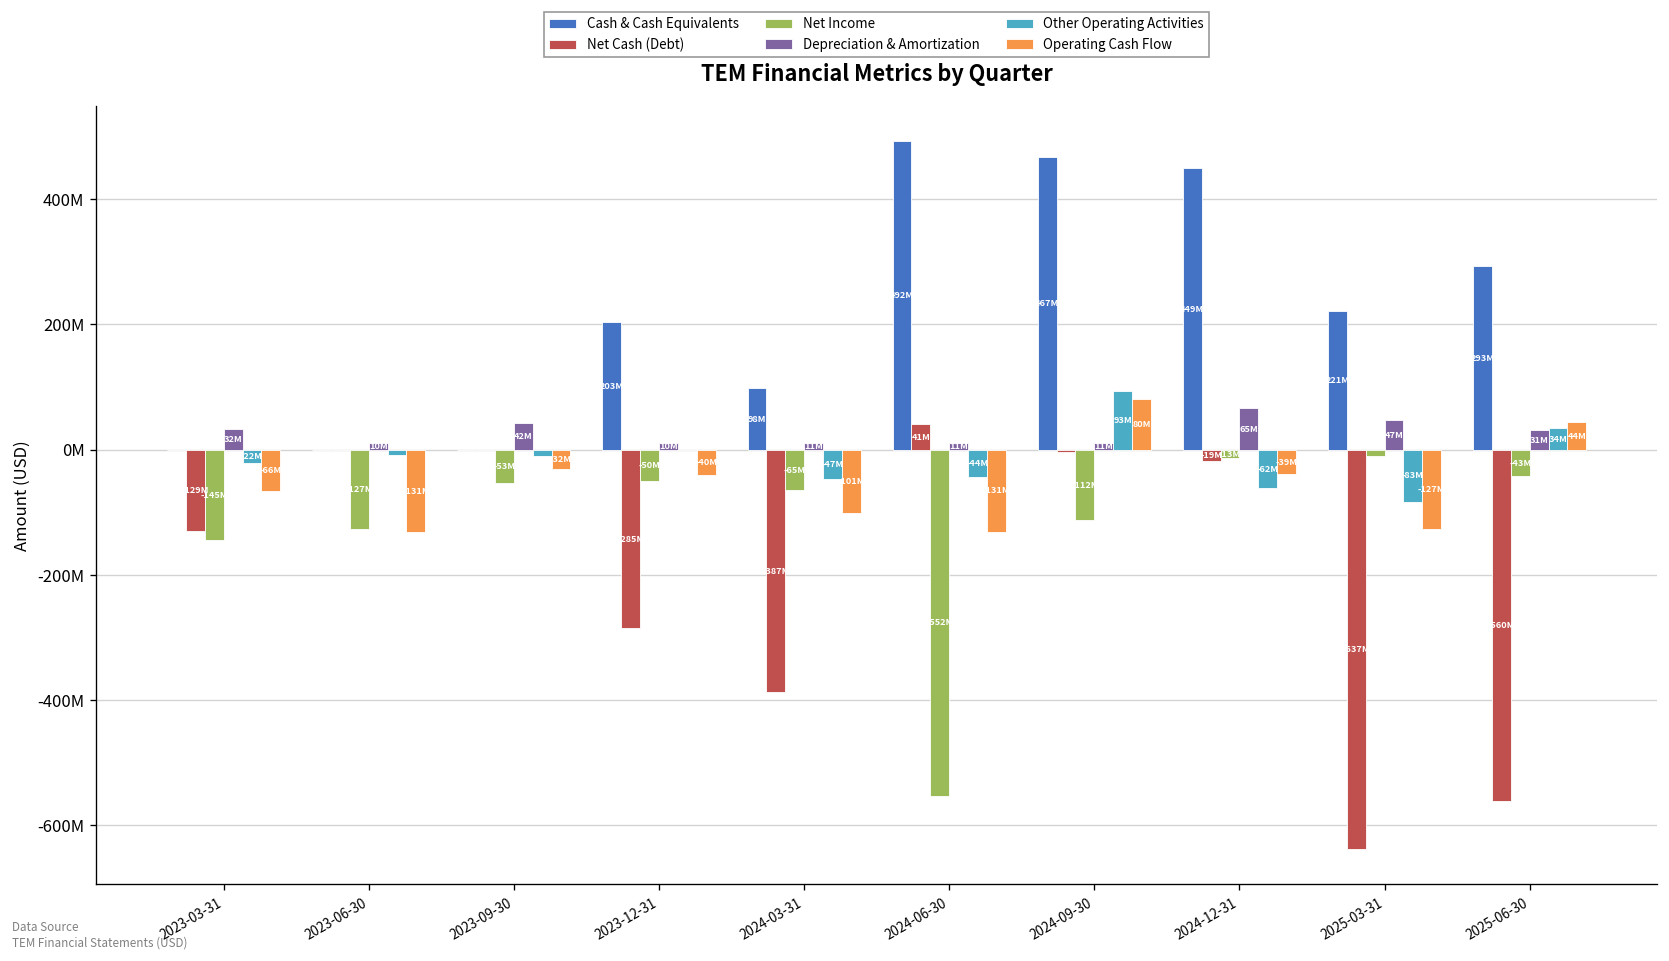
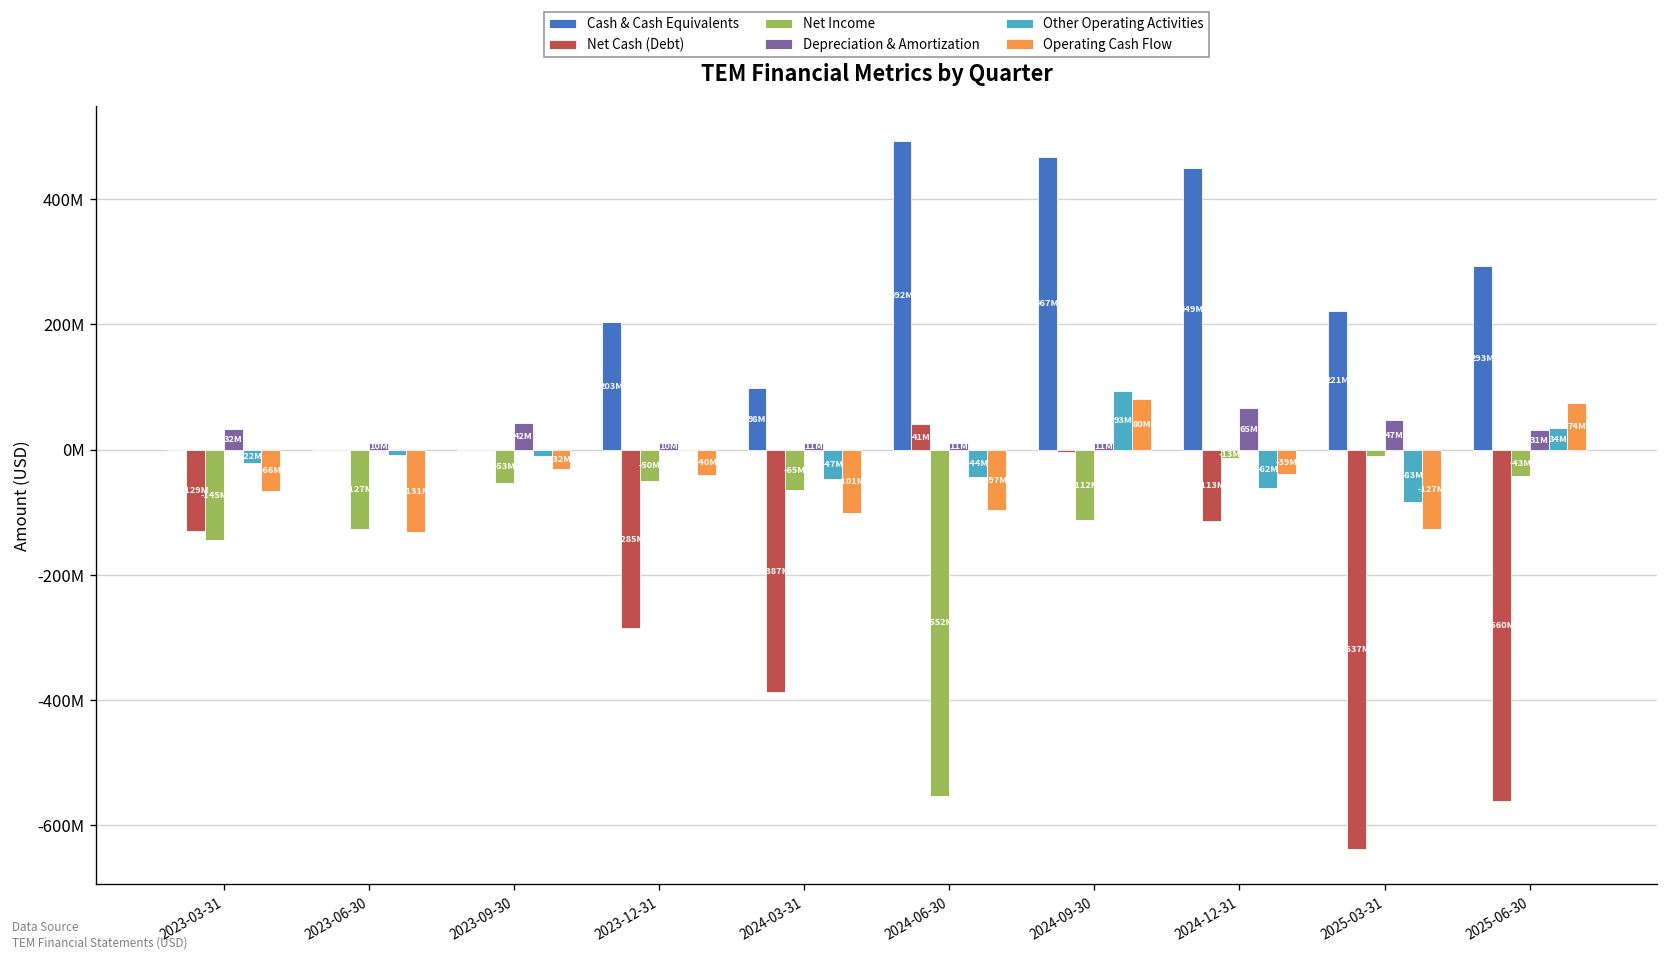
Operating Cash Flow, 2024-06-30: -131M -> -97M
Net Cash (Debt), 2024-12-31: -19M -> -113M
Operating Cash Flow, 2025-06-30: 44M -> 74M
